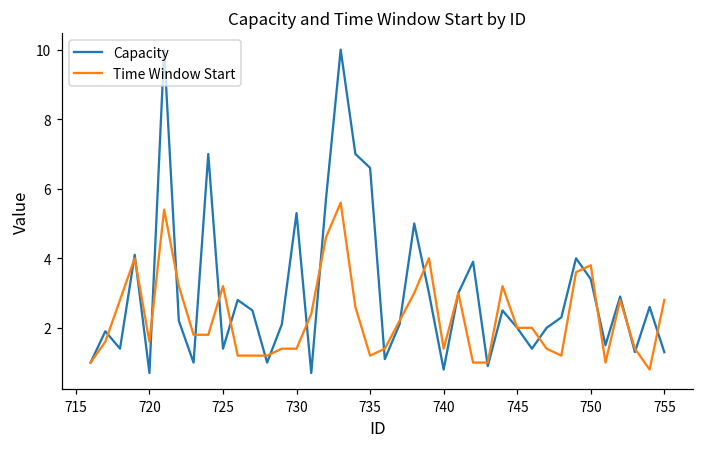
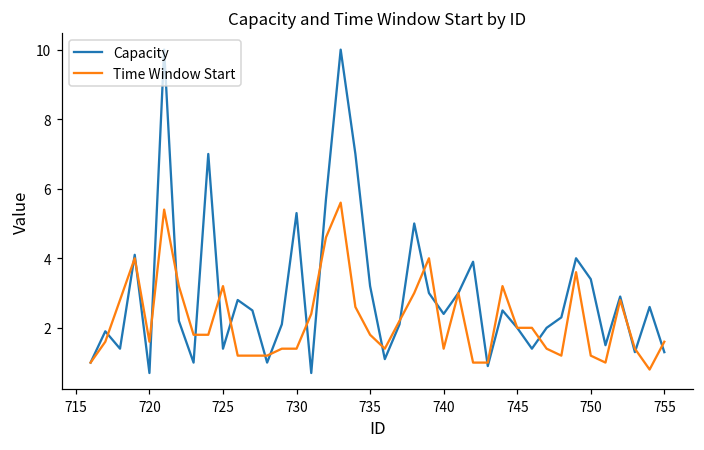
Capacity, 735: 6.6 -> 3.2
Time Window Start, 735: 1.2 -> 1.8
Capacity, 740: 0.8 -> 2.4
Time Window Start, 750: 3.8 -> 1.2
Time Window Start, 755: 2.8 -> 1.6
